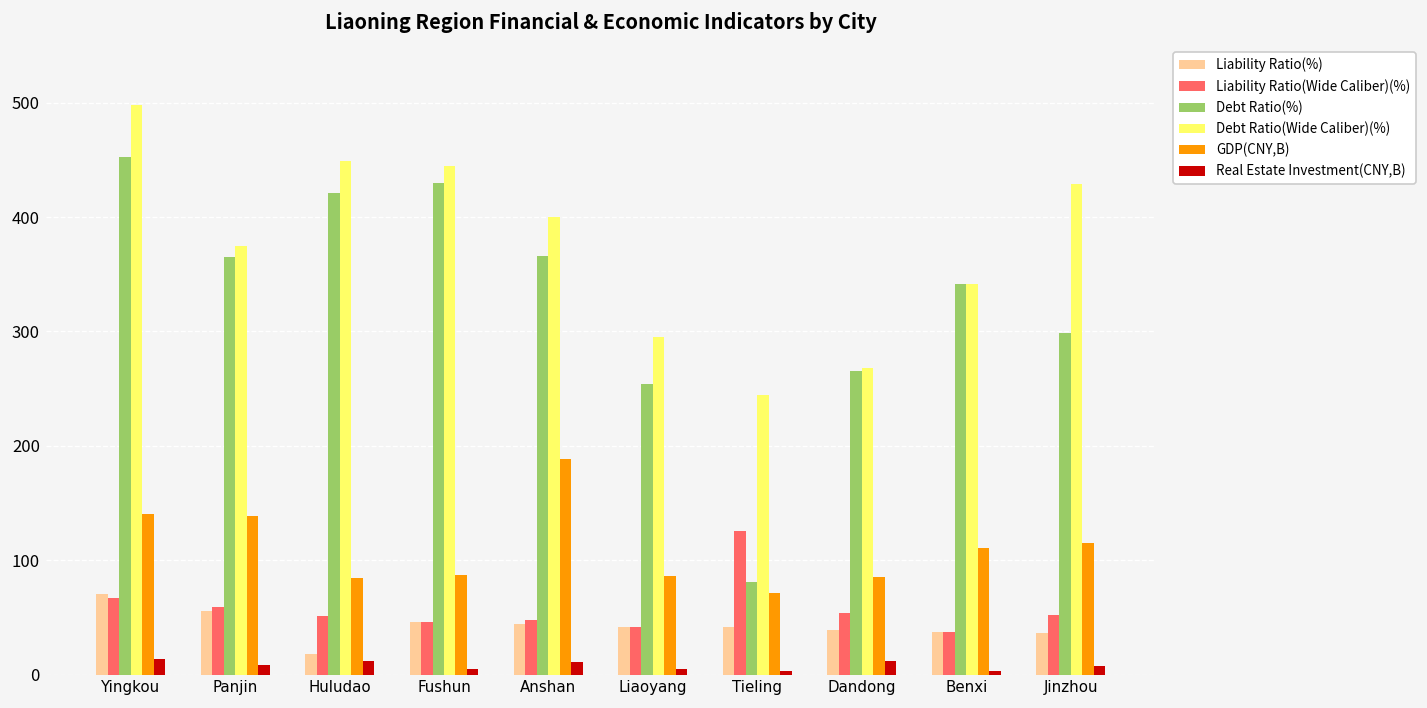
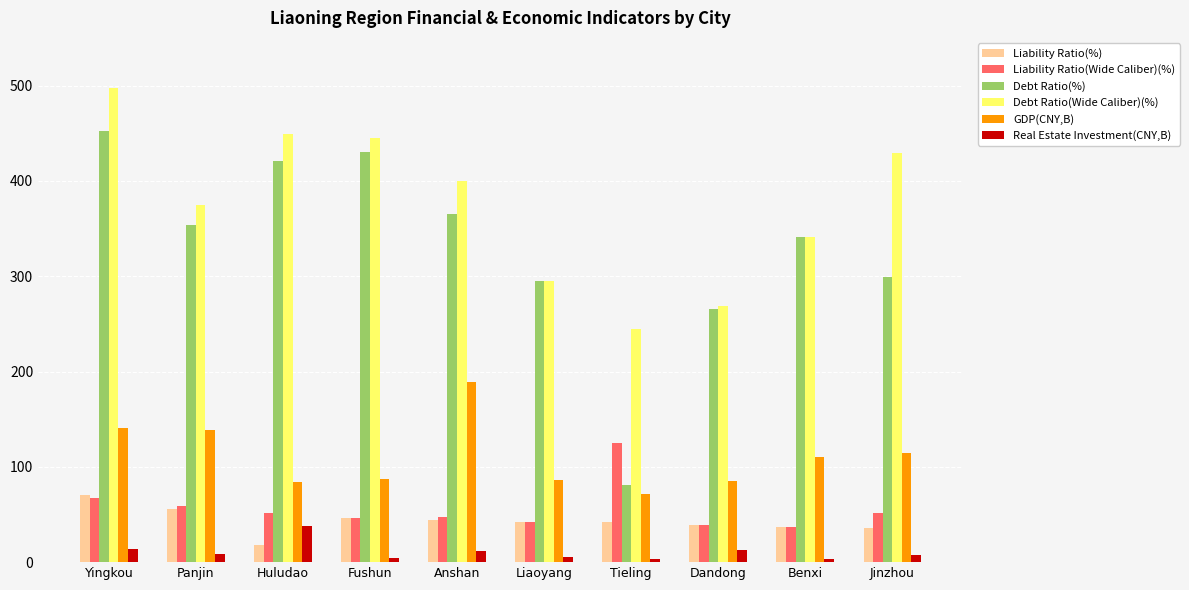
Debt Ratio(%), Panjin: 360 -> 350
Real Estate Investment(CNY,B), Huludao: 10 -> 40
Debt Ratio(%), Liaoyang: 250 -> 300
Liability Ratio(Wide Caliber)(%), Dandong: 50 -> 40
